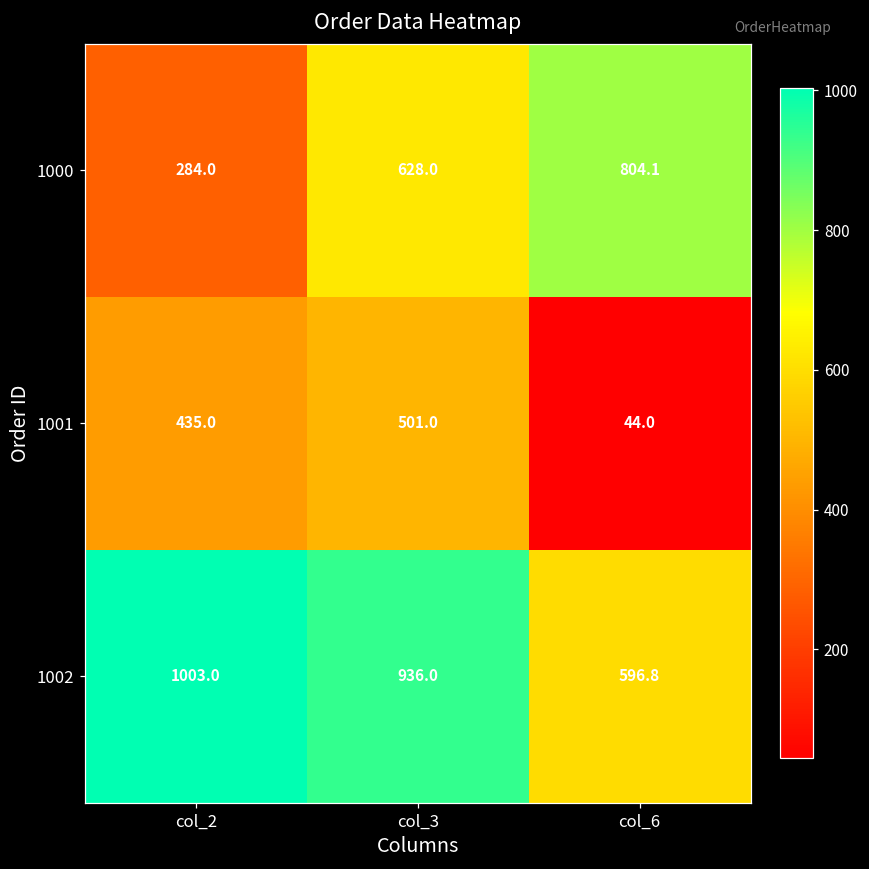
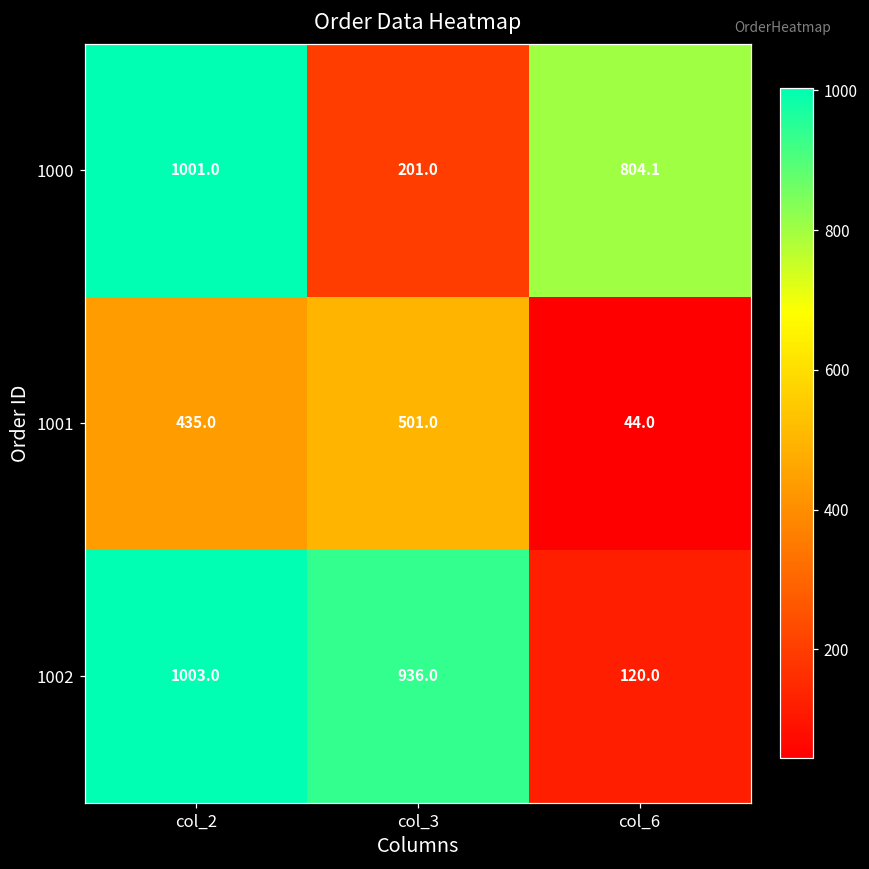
1000, col_2: 284.0 -> 1001.0
1000, col_3: 628.0 -> 201.0
1002, col_6: 596.8 -> 120.0
